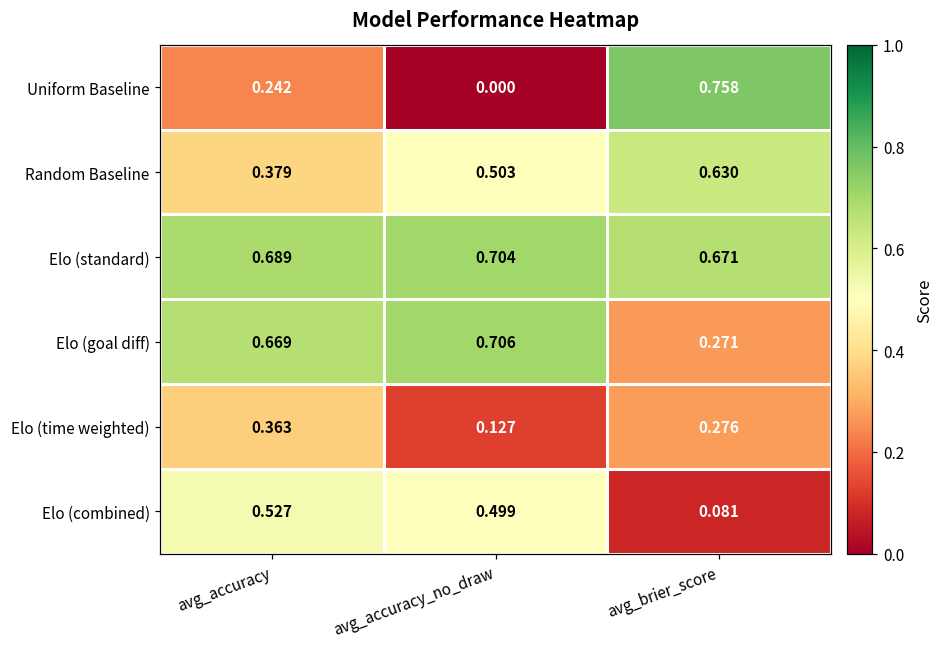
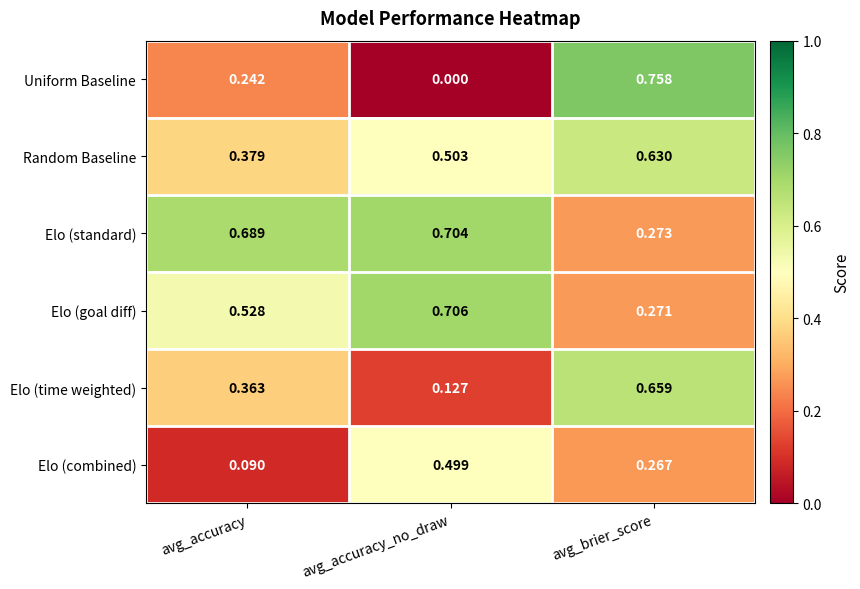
Elo (standard), avg_brier_score: 0.671 -> 0.273
Elo (goal diff), avg_accuracy: 0.669 -> 0.528
Elo (time weighted), avg_brier_score: 0.276 -> 0.659
Elo (combined), avg_accuracy: 0.527 -> 0.090
Elo (combined), avg_brier_score: 0.081 -> 0.267
